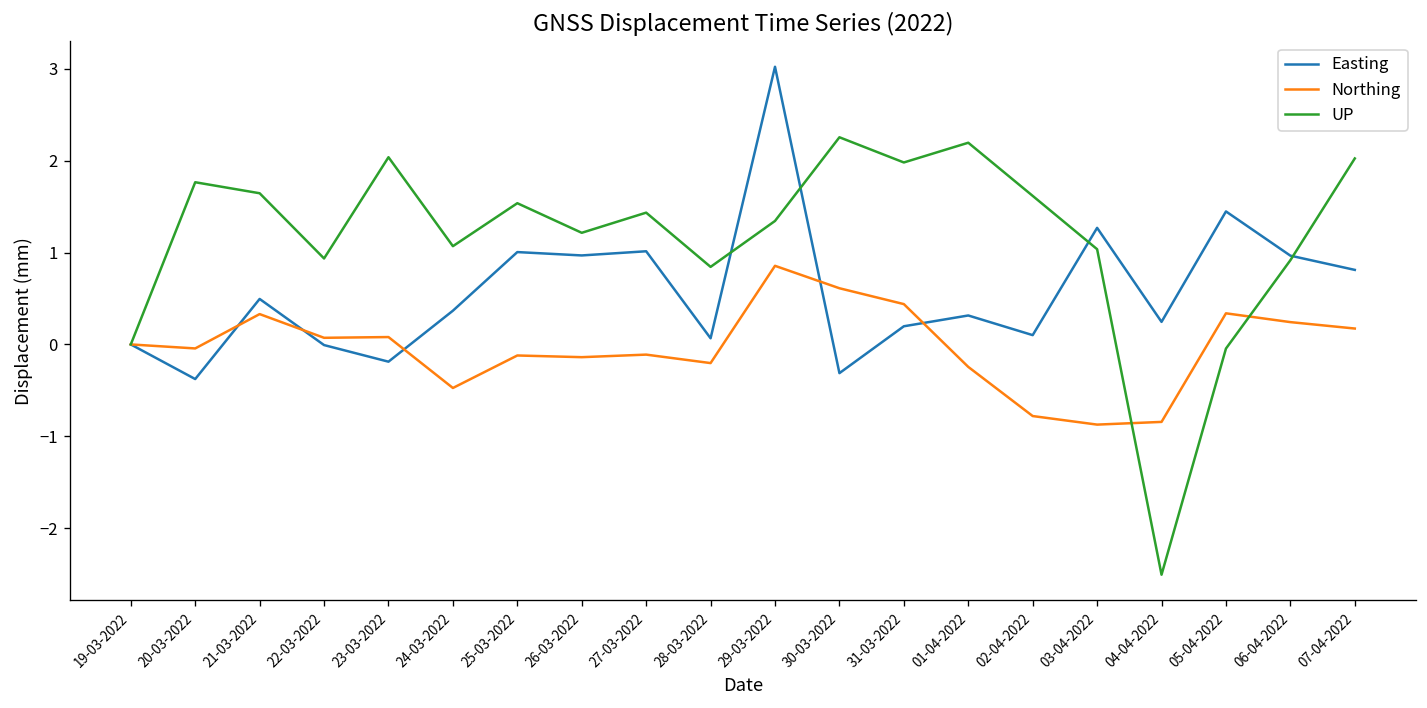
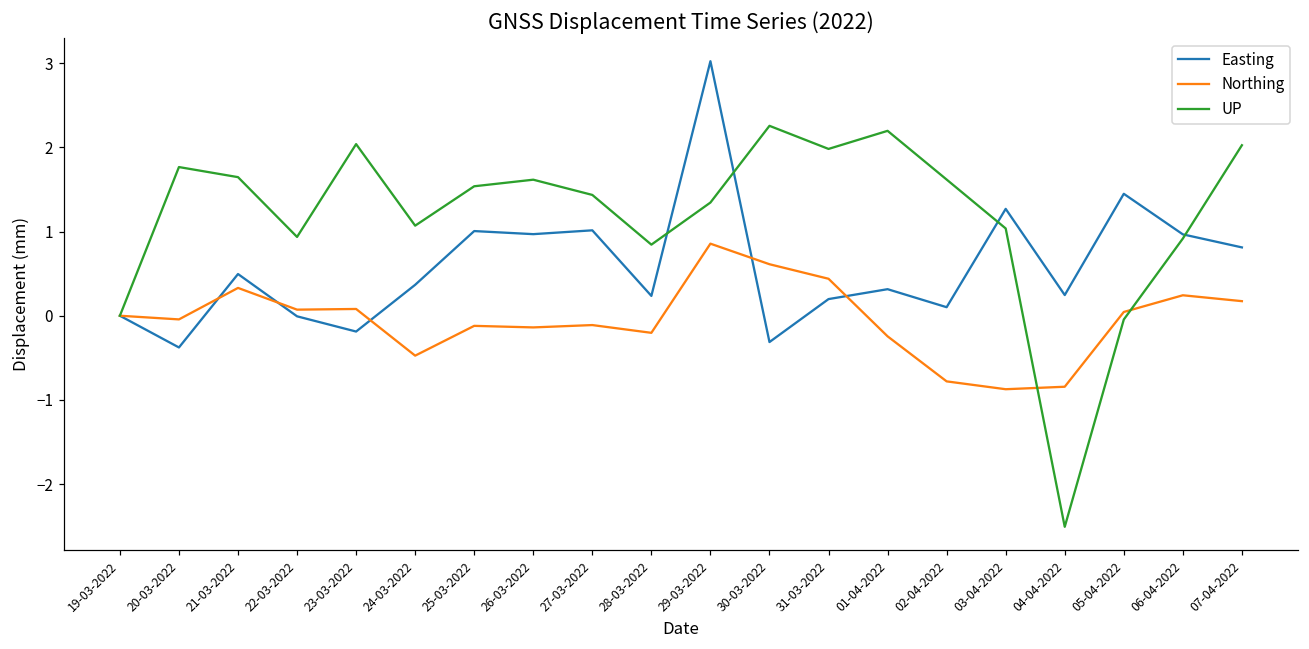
UP, 26-03-2022: 1.2 -> 1.6
Easting, 28-03-2022: 0.1 -> 0.2
Northing, 05-04-2022: 0.3 -> 0.0
